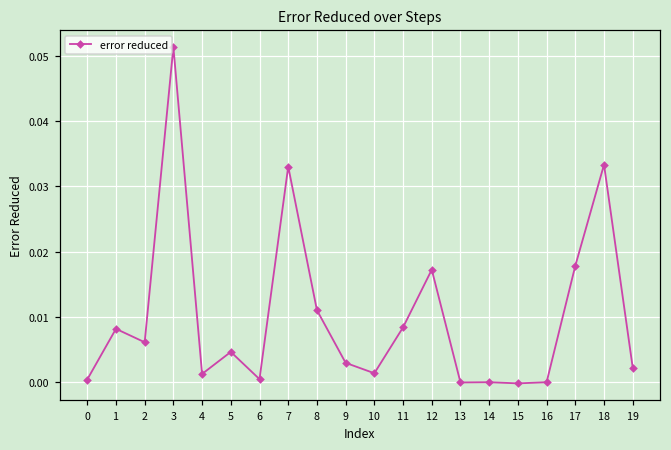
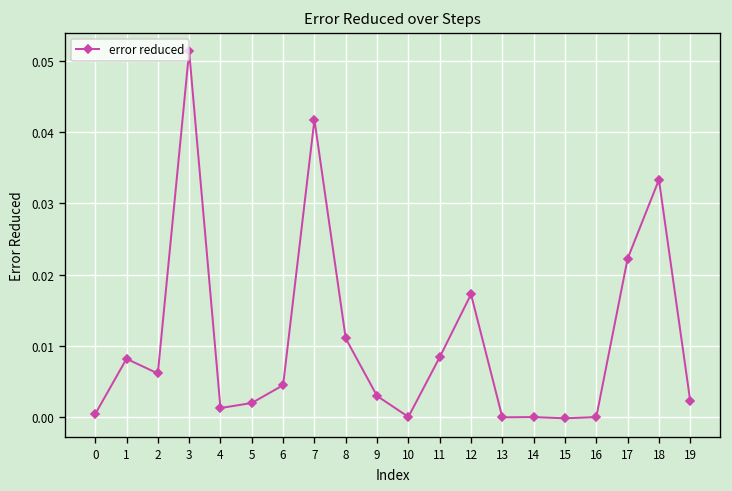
5: 0.005 -> 0.002
6: 0.001 -> 0.005
7: 0.033 -> 0.042
10: 0.001 -> 0.000
17: 0.018 -> 0.022
